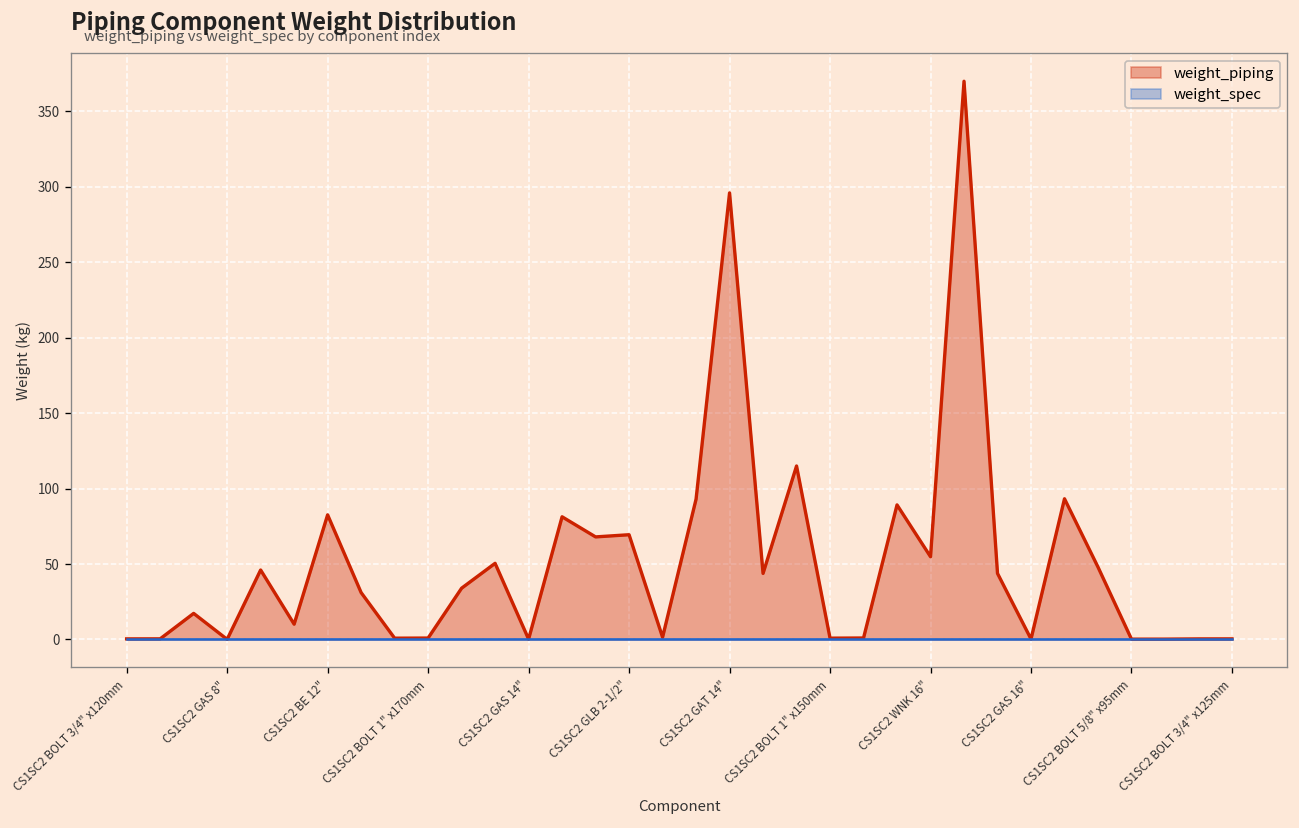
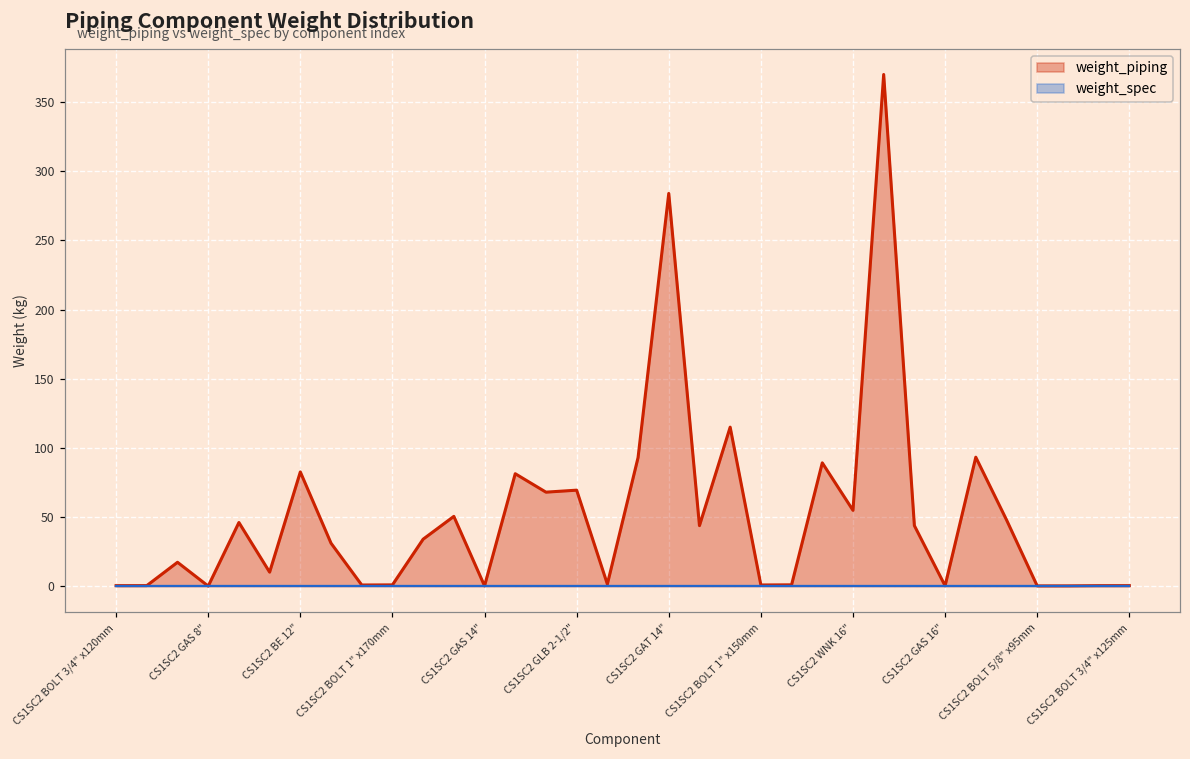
weight_piping, CS1SC2 GAT 14": 296 -> 284
